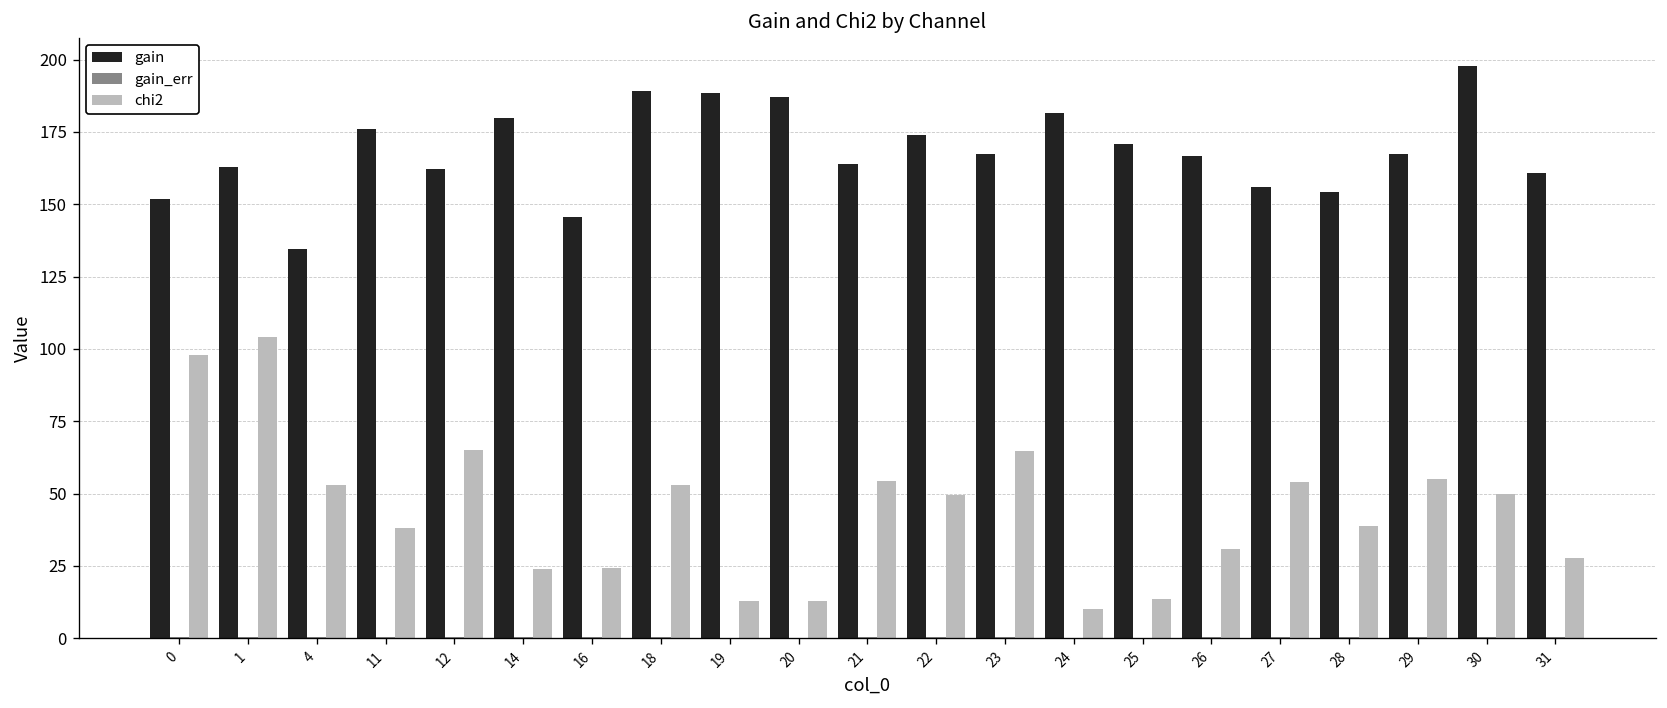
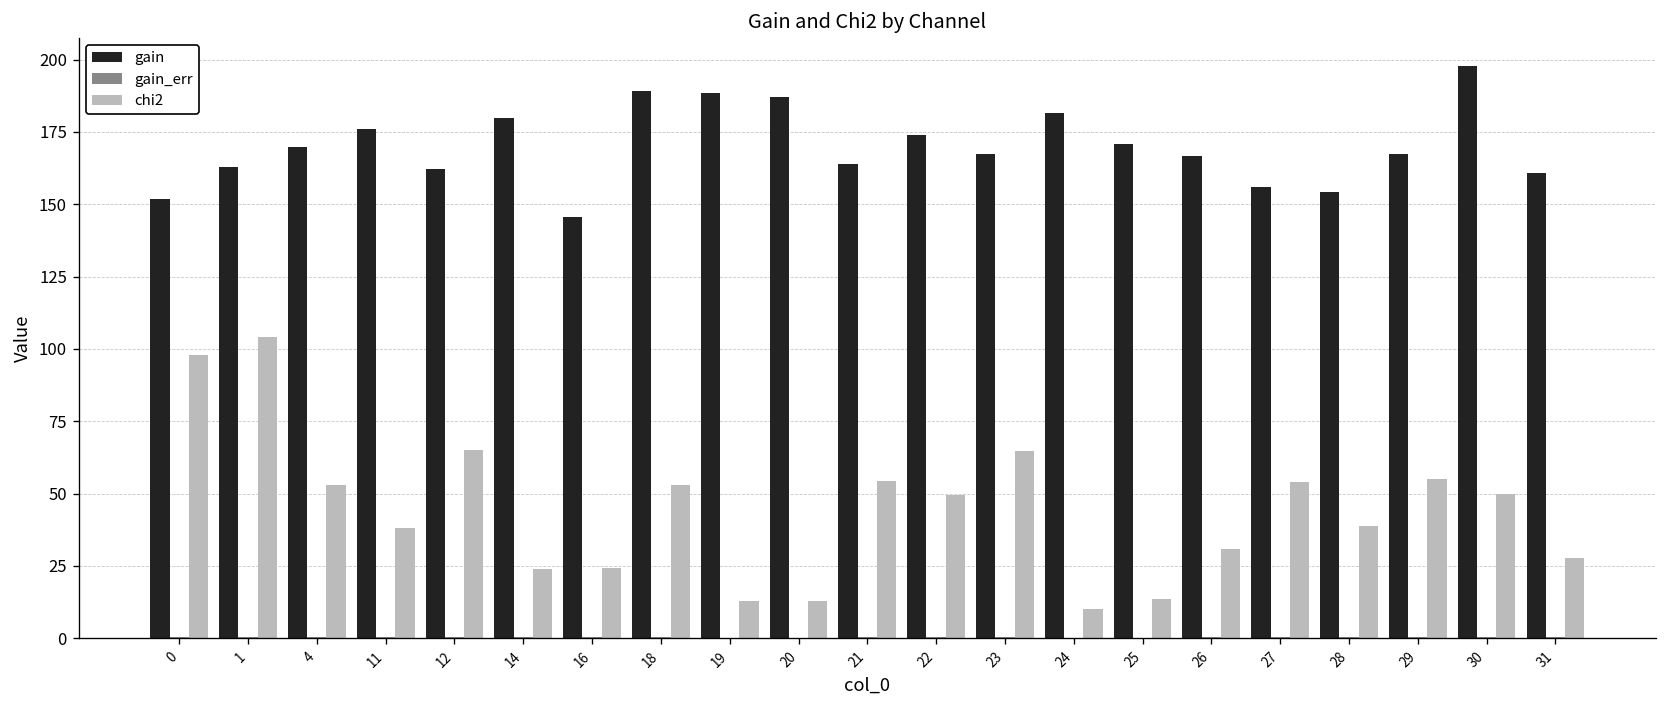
gain, 4: 134 -> 170
